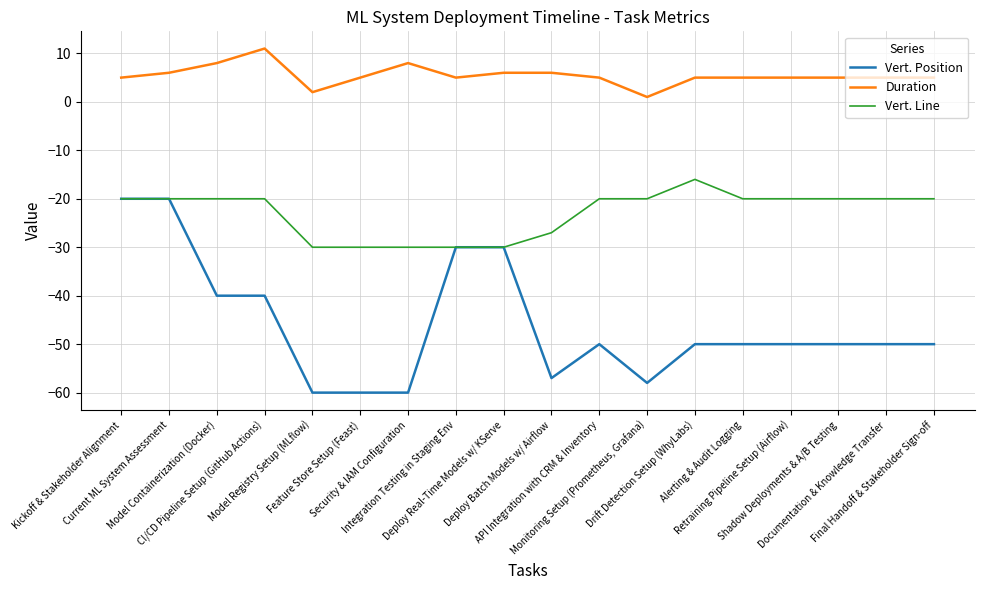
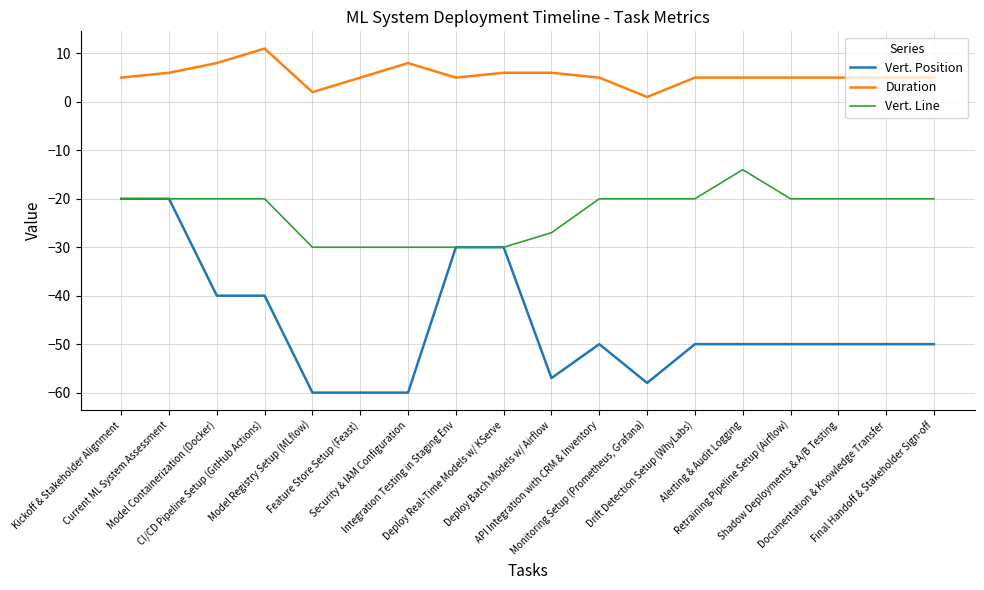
Vert. Line, Drift Detection Setup (WhyLabs): -16 -> -20
Vert. Line, Alerting & Audit Logging: -20 -> -14
